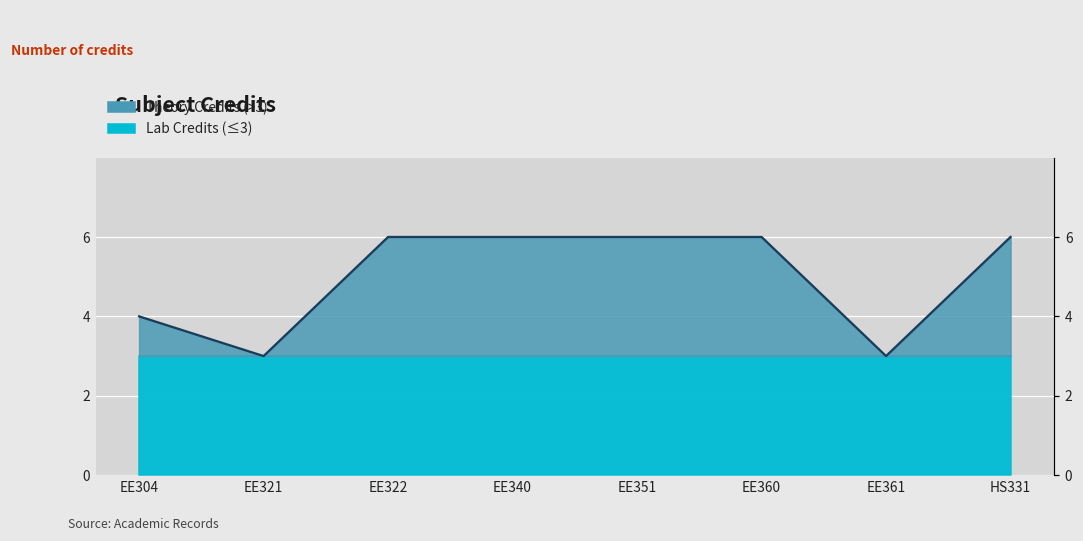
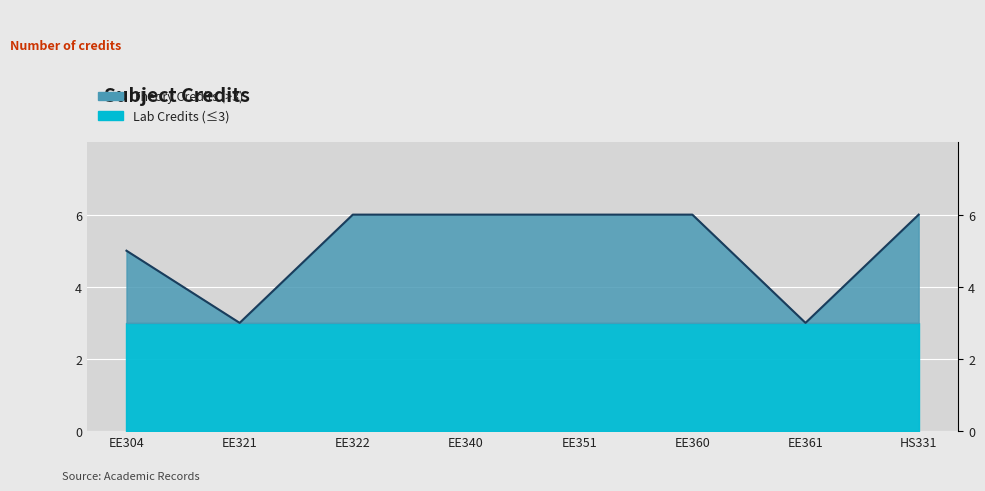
Theory Credits (>3), EE304: 4 -> 5
